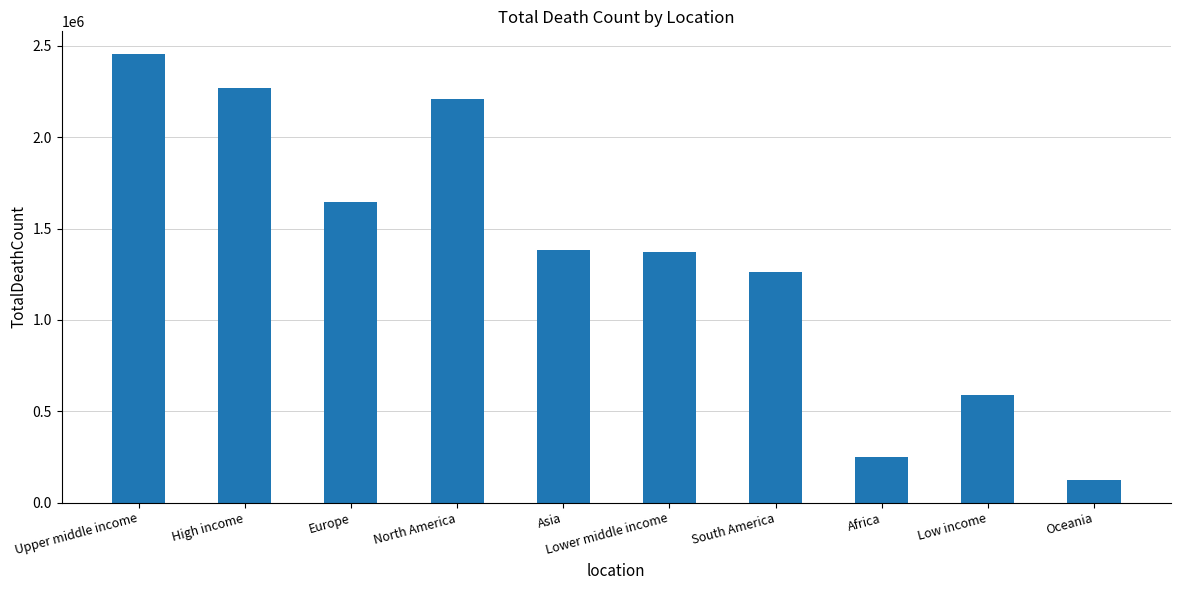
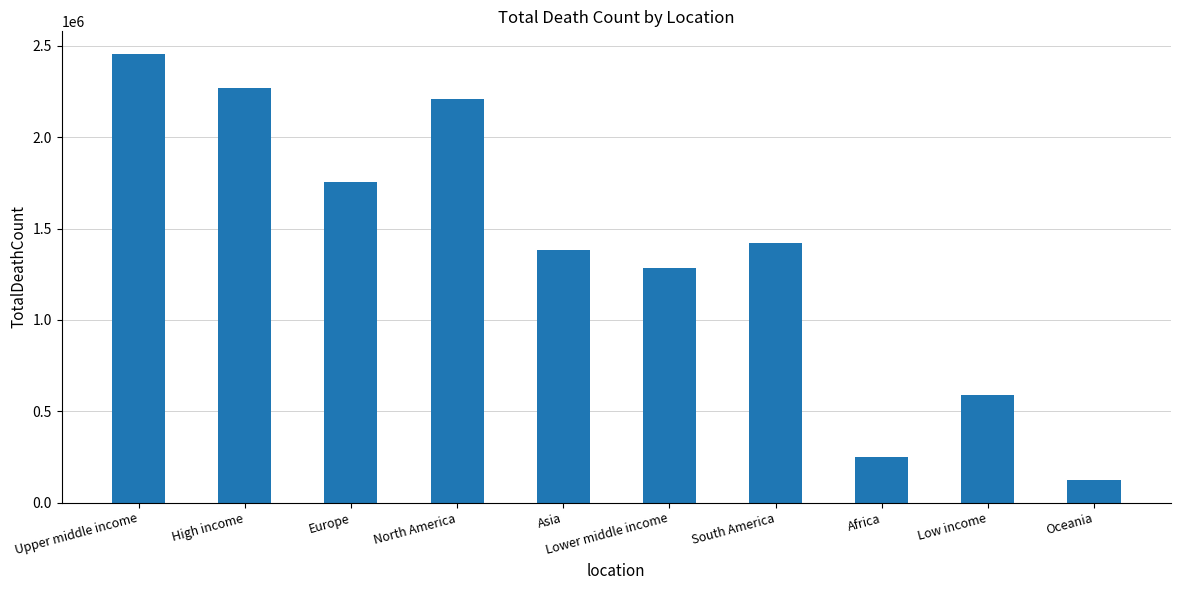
Europe: 1650000 -> 1750000
Lower middle income: 1370000 -> 1290000
South America: 1260000 -> 1420000
